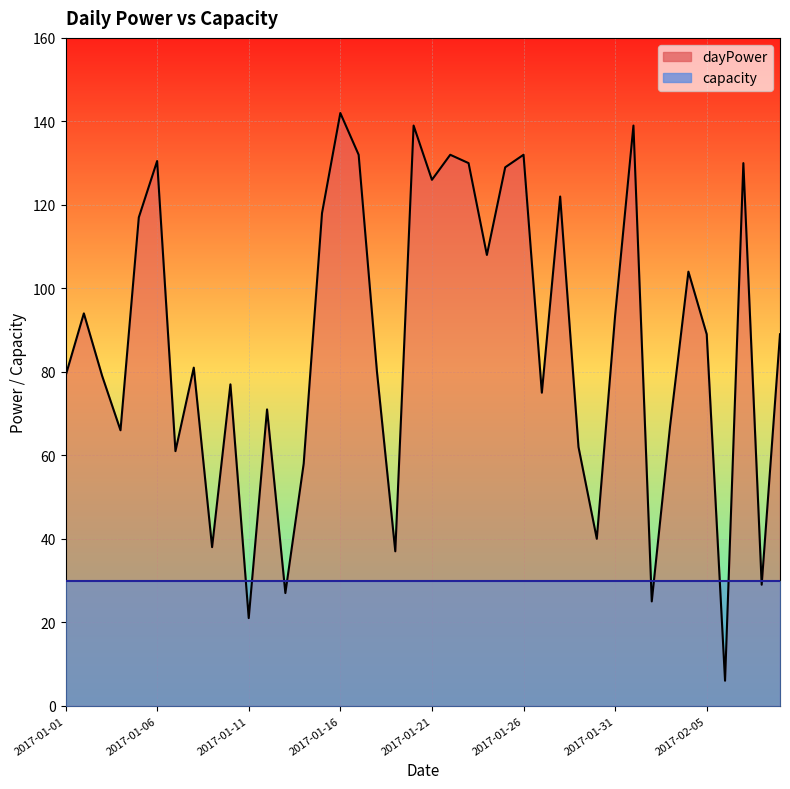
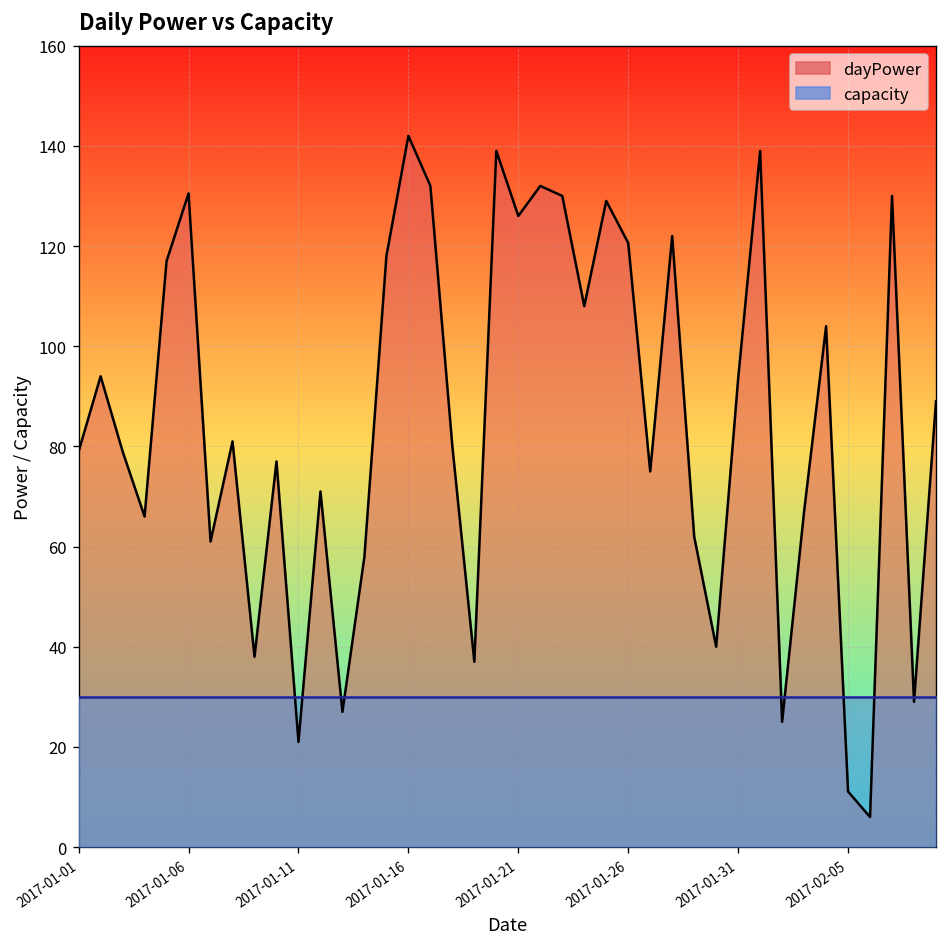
dayPower, 2017-01-26: 132 -> 121
dayPower, 2017-02-05: 89 -> 11
